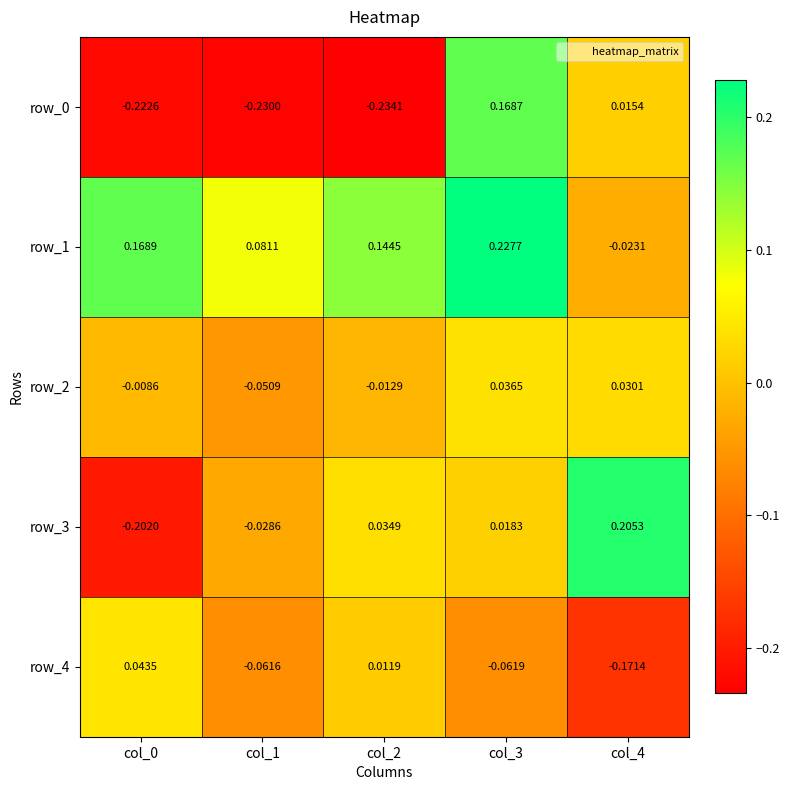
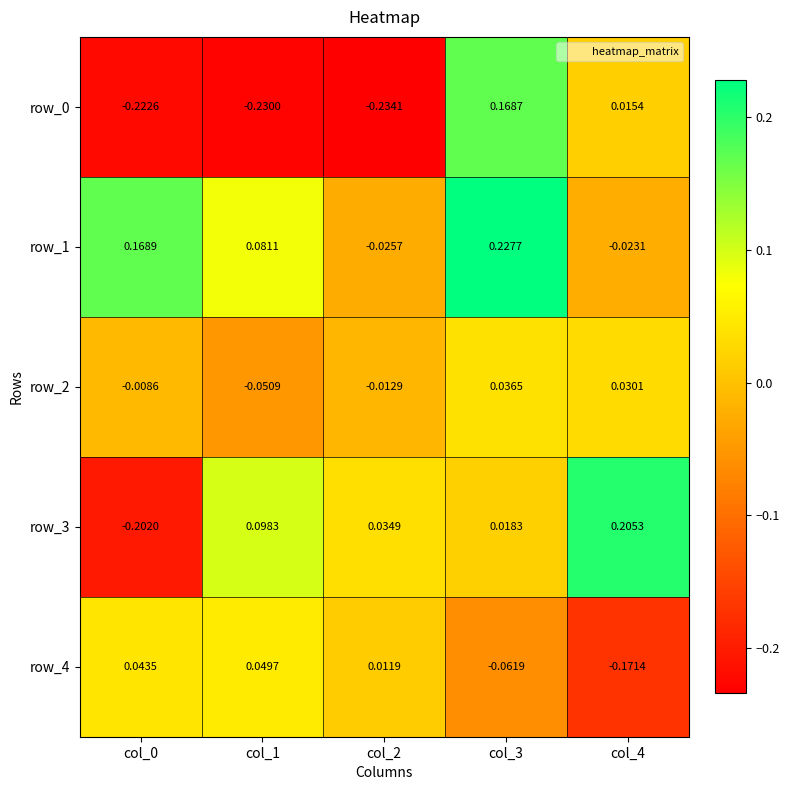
row_1, col_2: 0.1445 -> -0.0257
row_3, col_1: -0.0286 -> 0.0983
row_4, col_1: -0.0616 -> 0.0497
